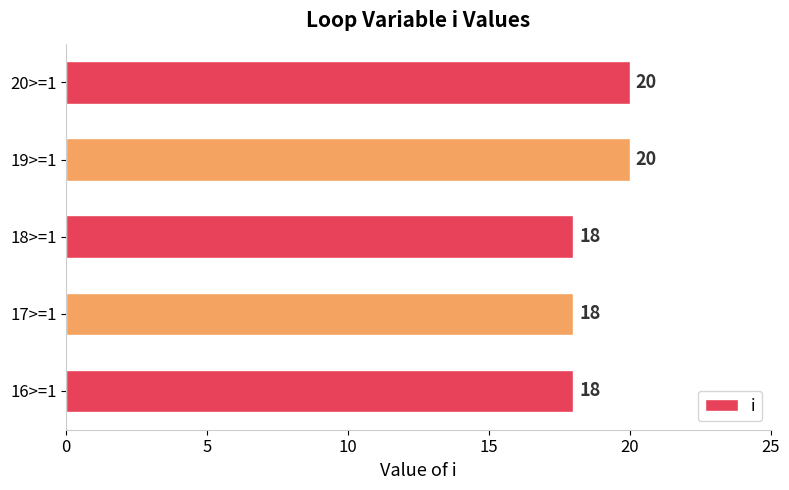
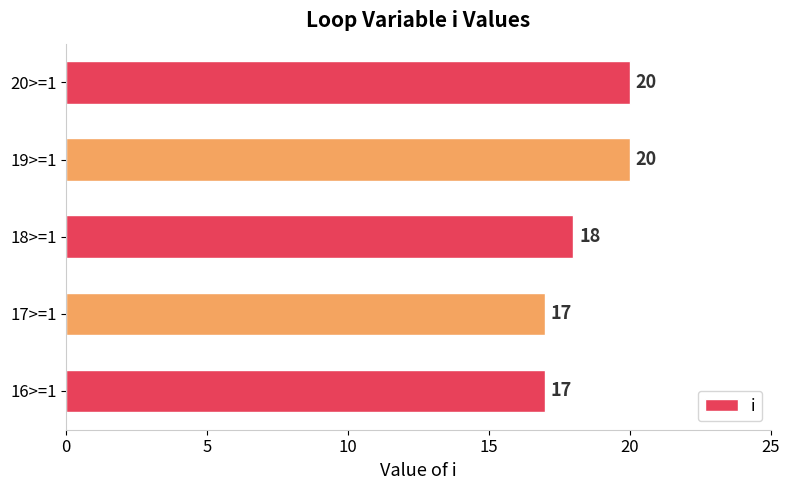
17>=1: 18 -> 17
16>=1: 18 -> 17
